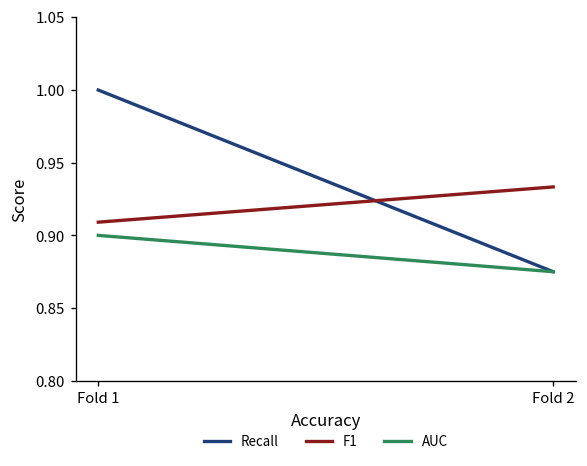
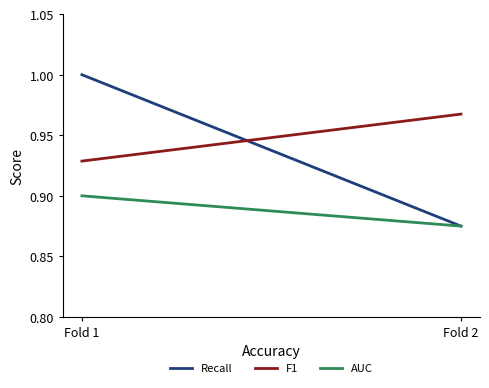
F1, Fold 1: 0.909 -> 0.929
F1, Fold 2: 0.933 -> 0.967
